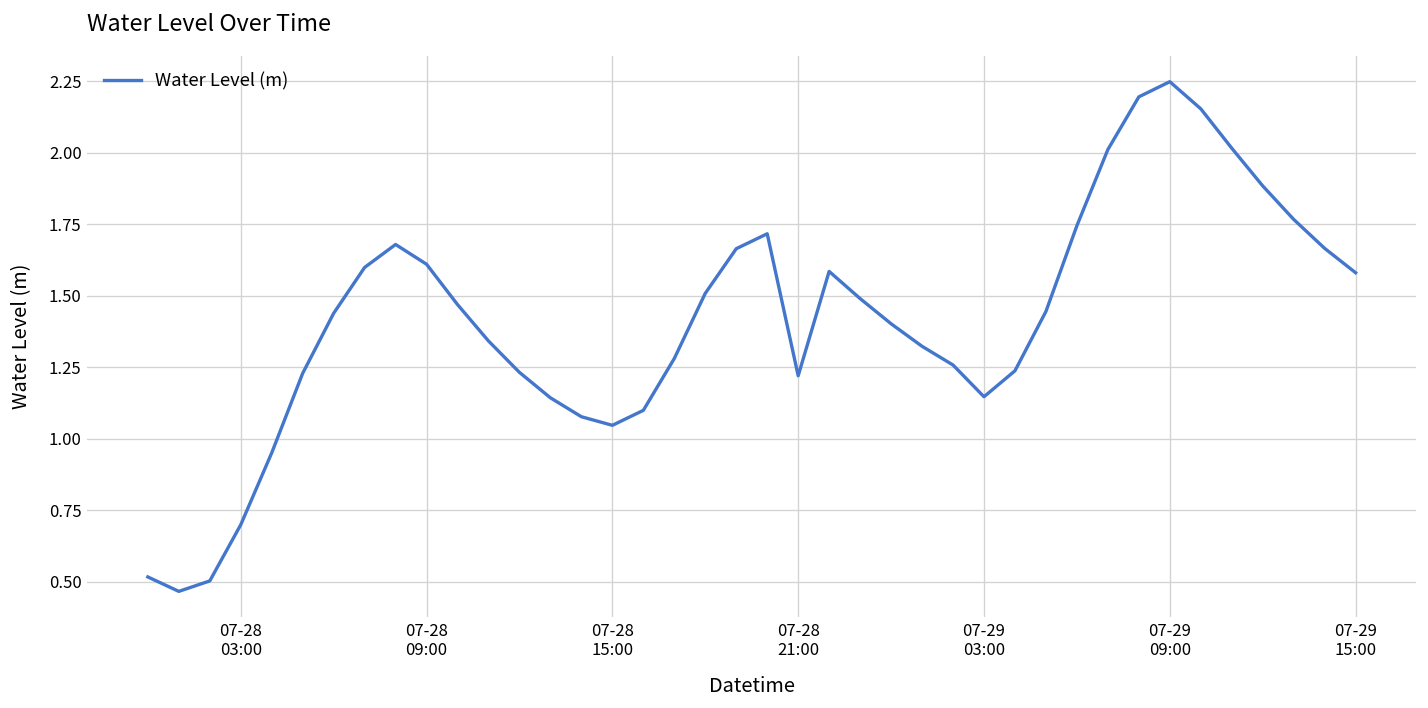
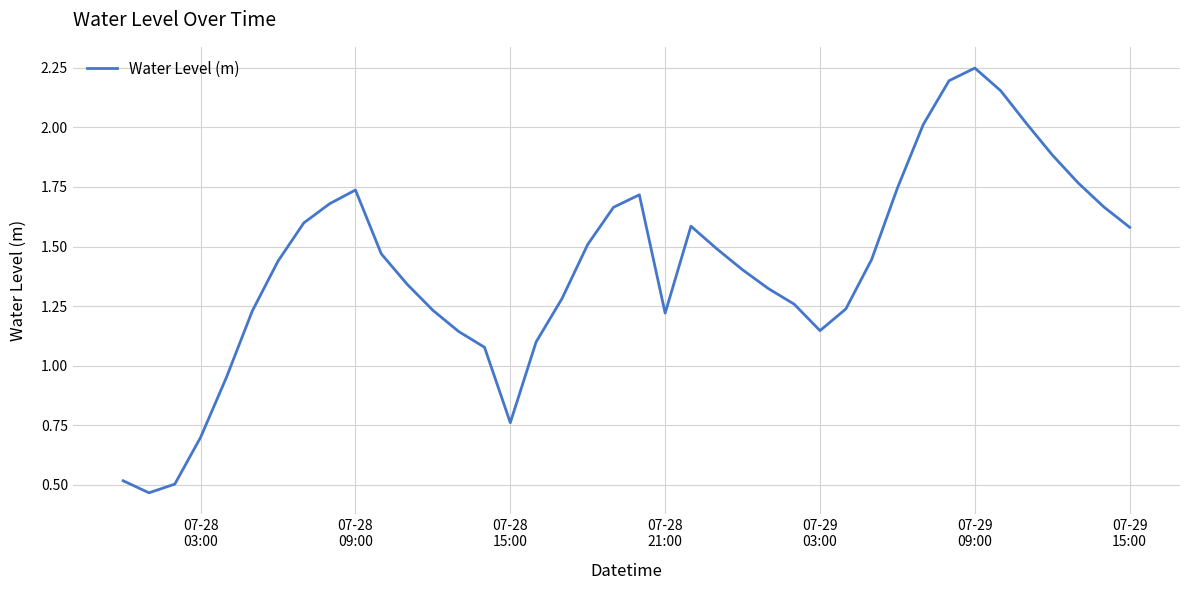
07-28 09:00: 1.61 -> 1.74
07-28 15:00: 1.05 -> 0.76
